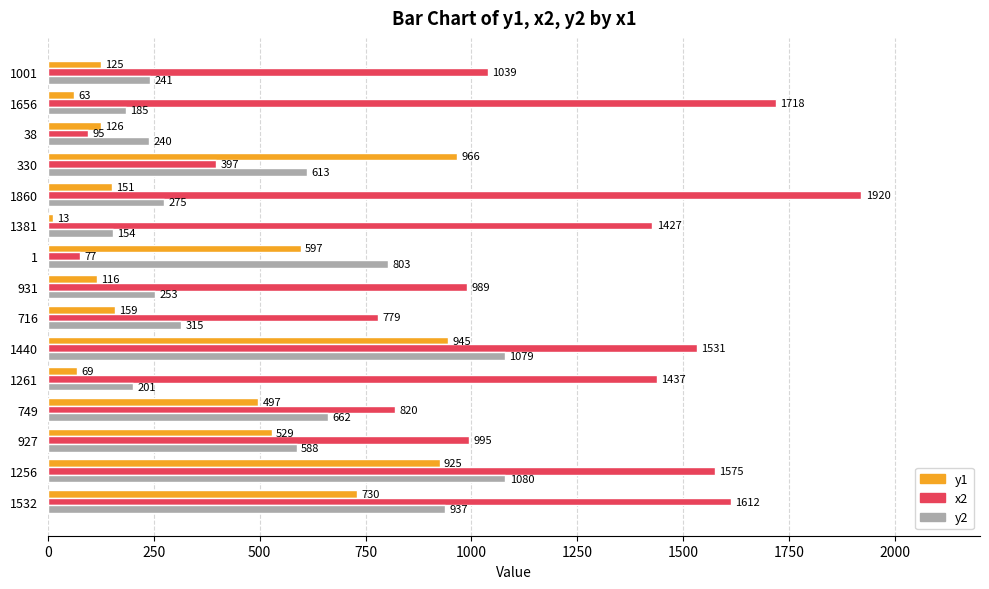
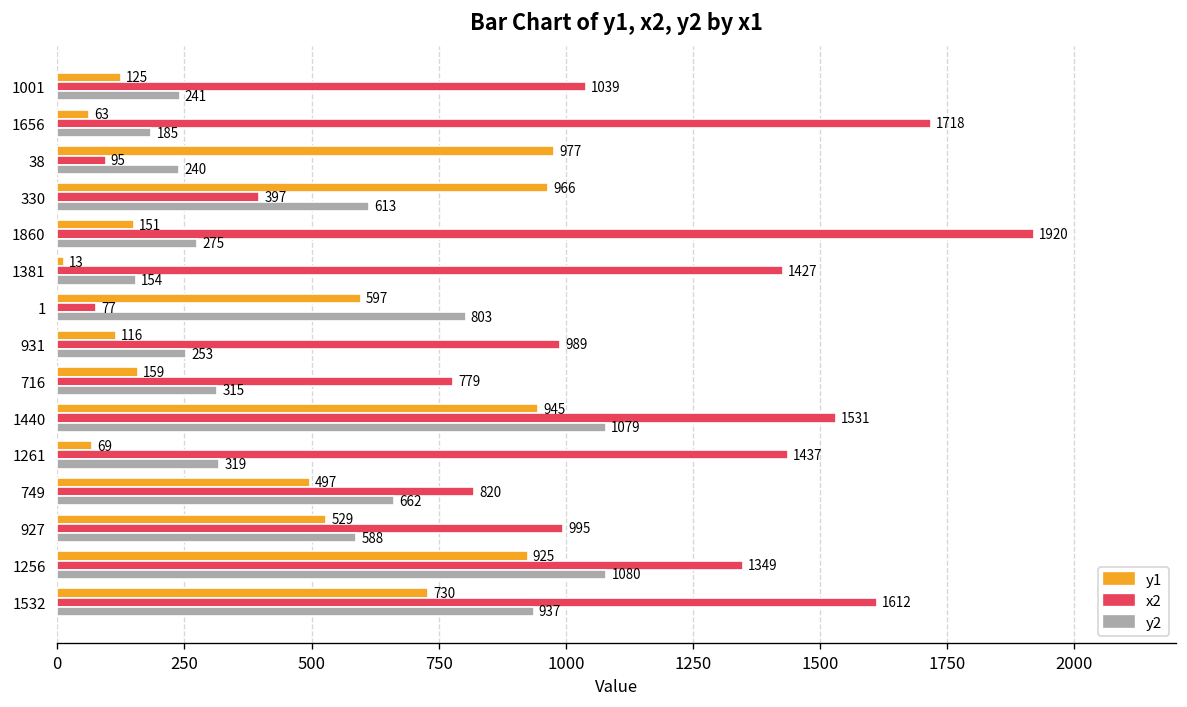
y1, 38: 126 -> 977
y2, 1261: 201 -> 319
x2, 1256: 1575 -> 1349
